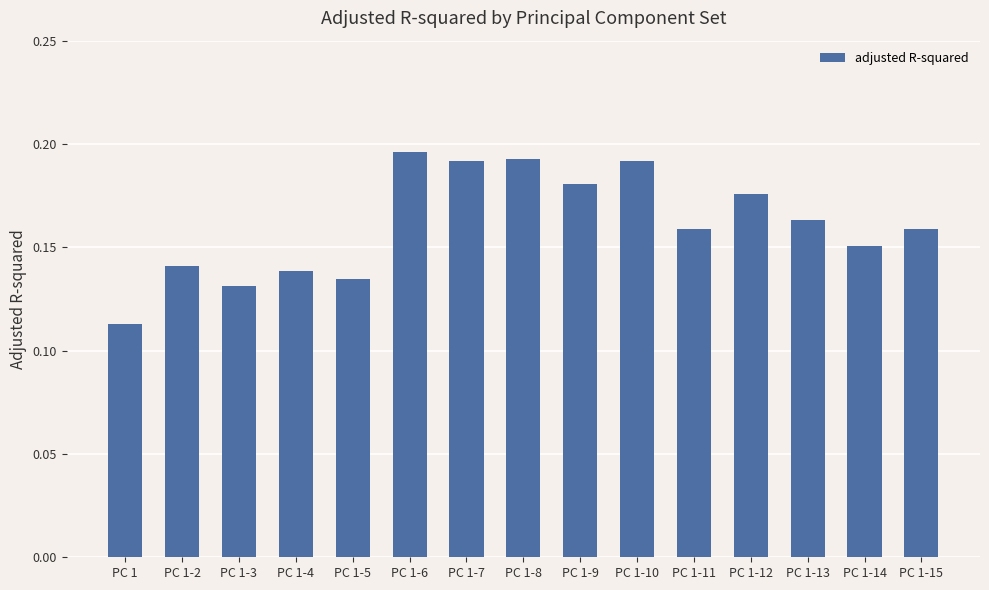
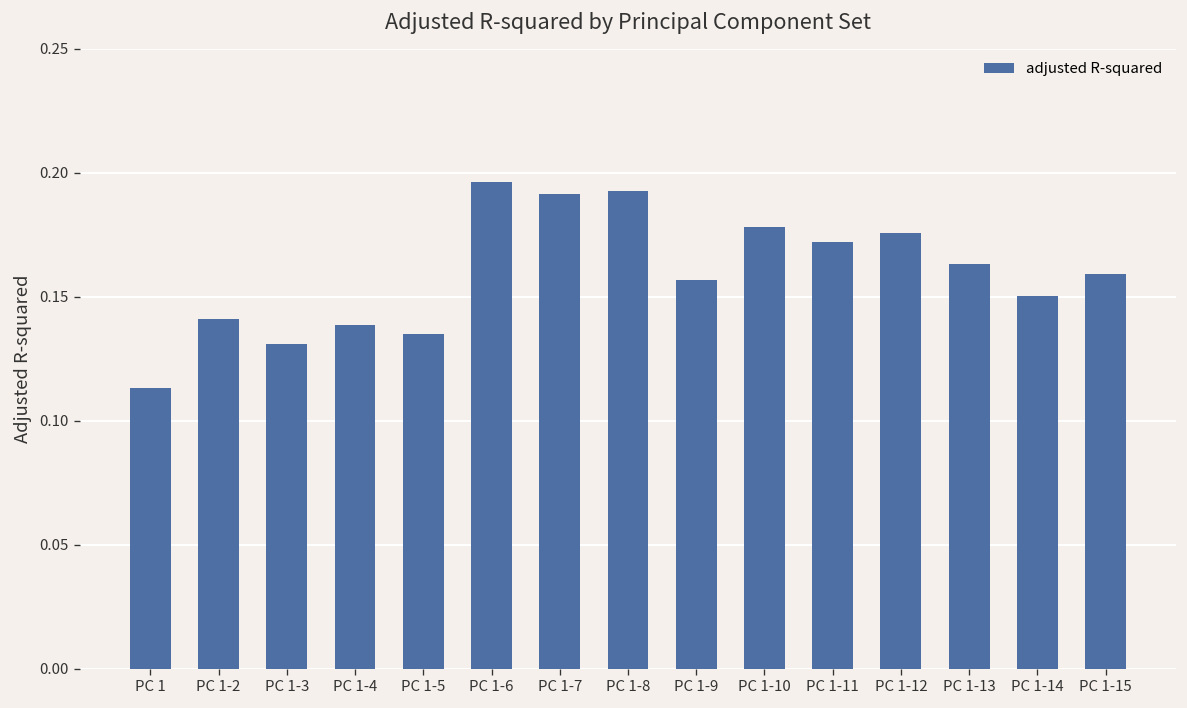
PC 1-9: 0.181 -> 0.157
PC 1-10: 0.192 -> 0.178
PC 1-11: 0.159 -> 0.172
